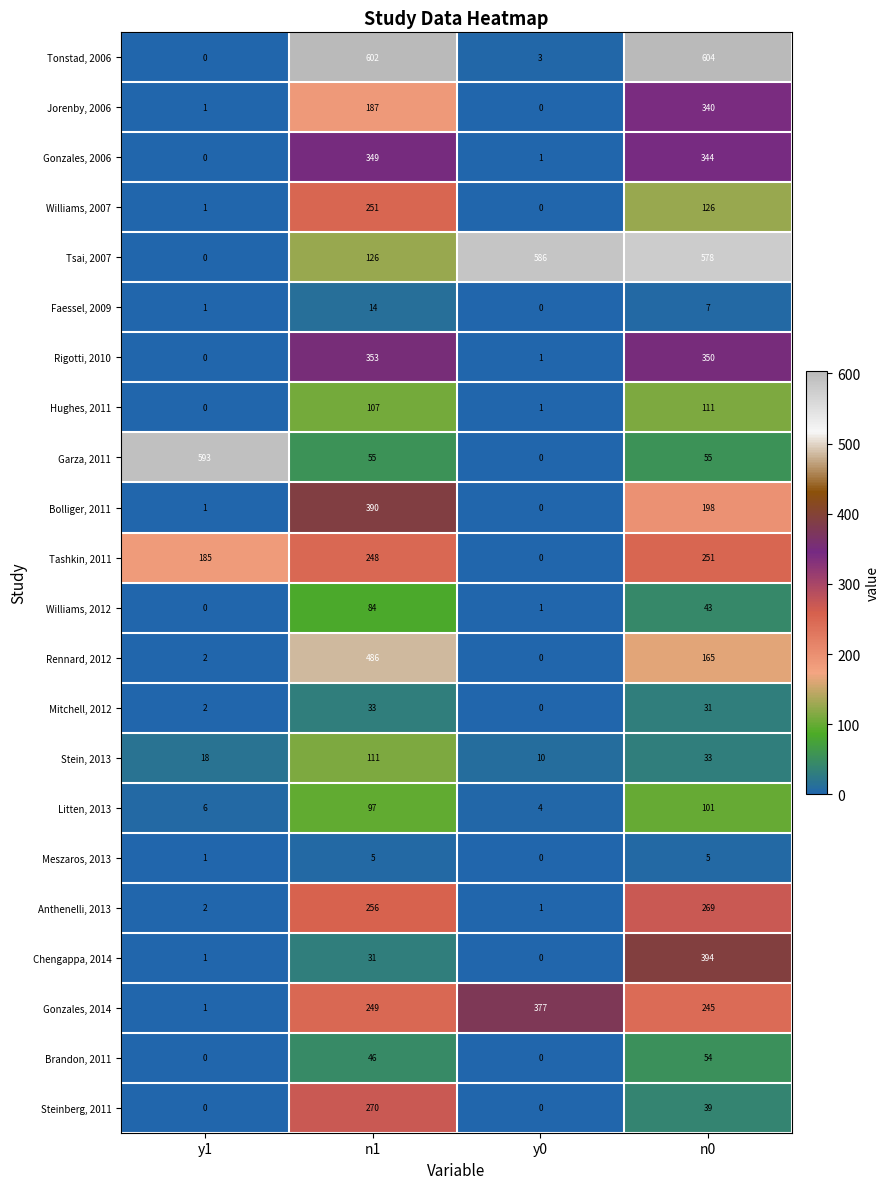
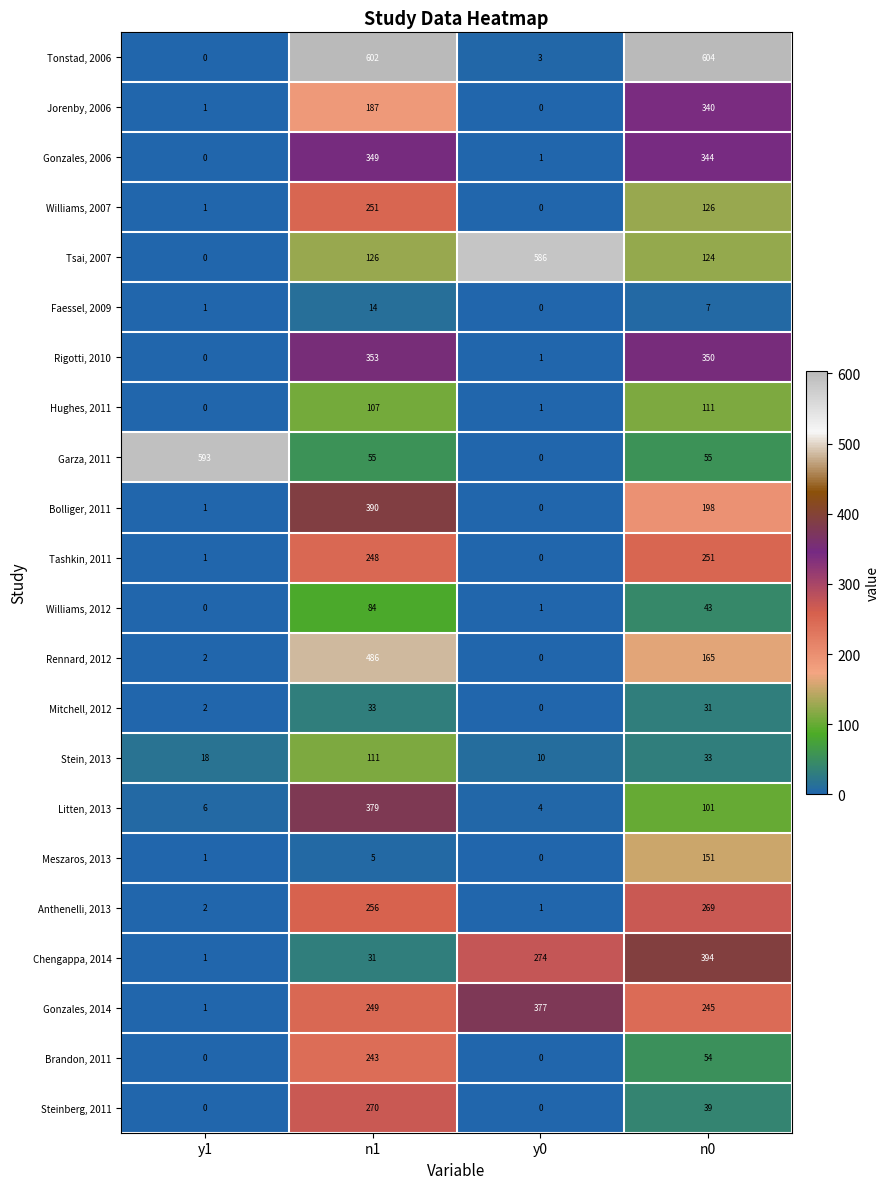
Tsai, 2007, n0: 578 -> 124
Tashkin, 2011, y1: 185 -> 1
Litten, 2013, n1: 97 -> 379
Meszaros, 2013, n0: 5 -> 151
Chengappa, 2014, y0: 0 -> 274
Brandon, 2011, n1: 46 -> 243
